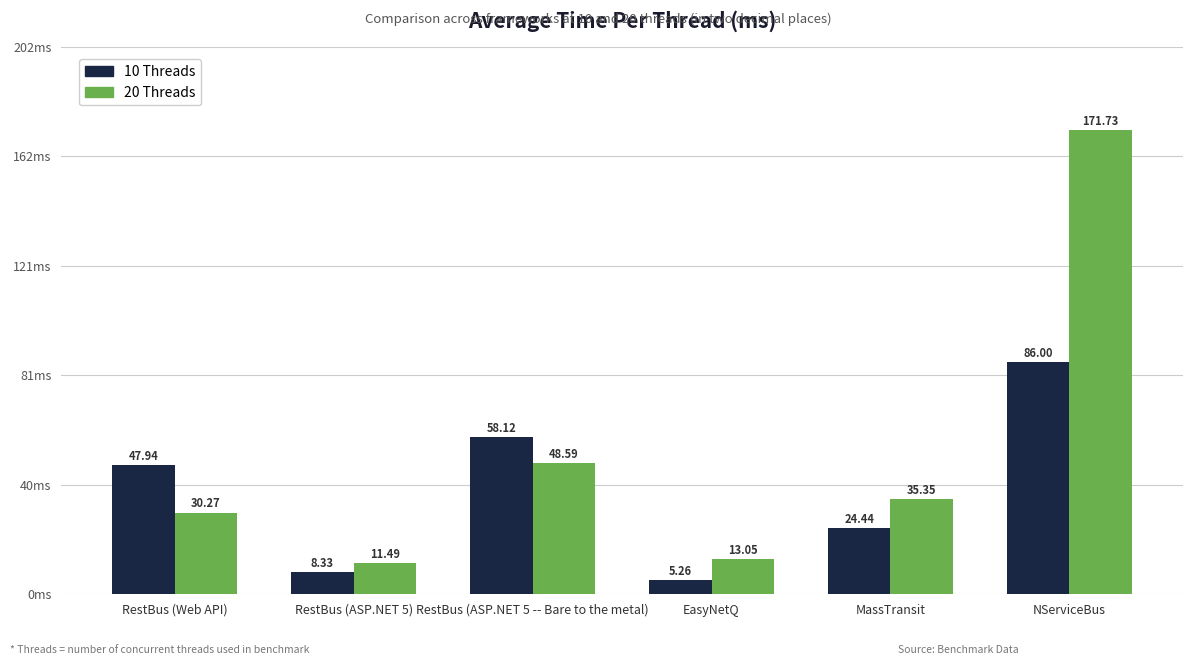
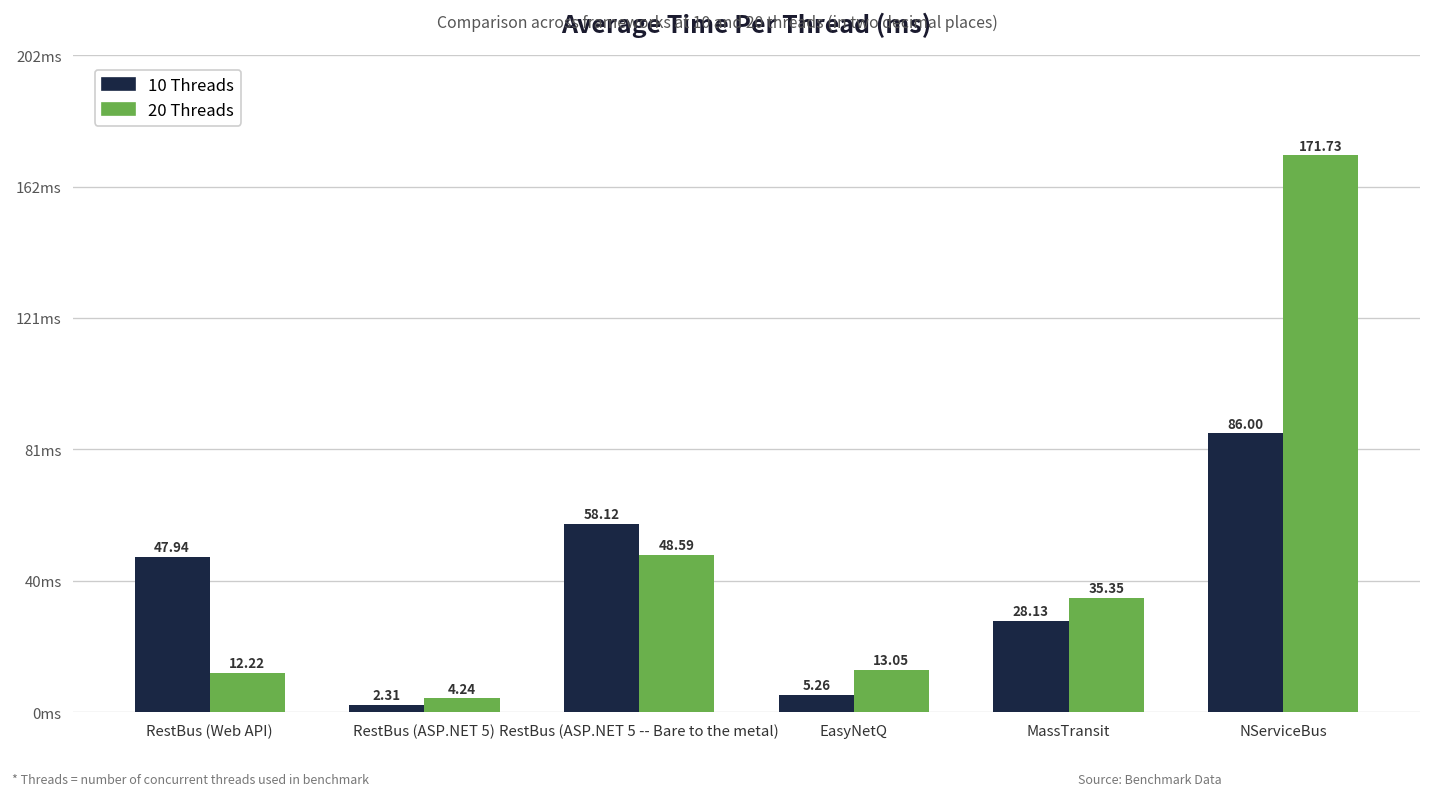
20 Threads, RestBus (Web API): 30.27 -> 12.22
10 Threads, RestBus (ASP.NET 5): 8.33 -> 2.31
20 Threads, RestBus (ASP.NET 5): 11.49 -> 4.24
10 Threads, MassTransit: 24.44 -> 28.13
